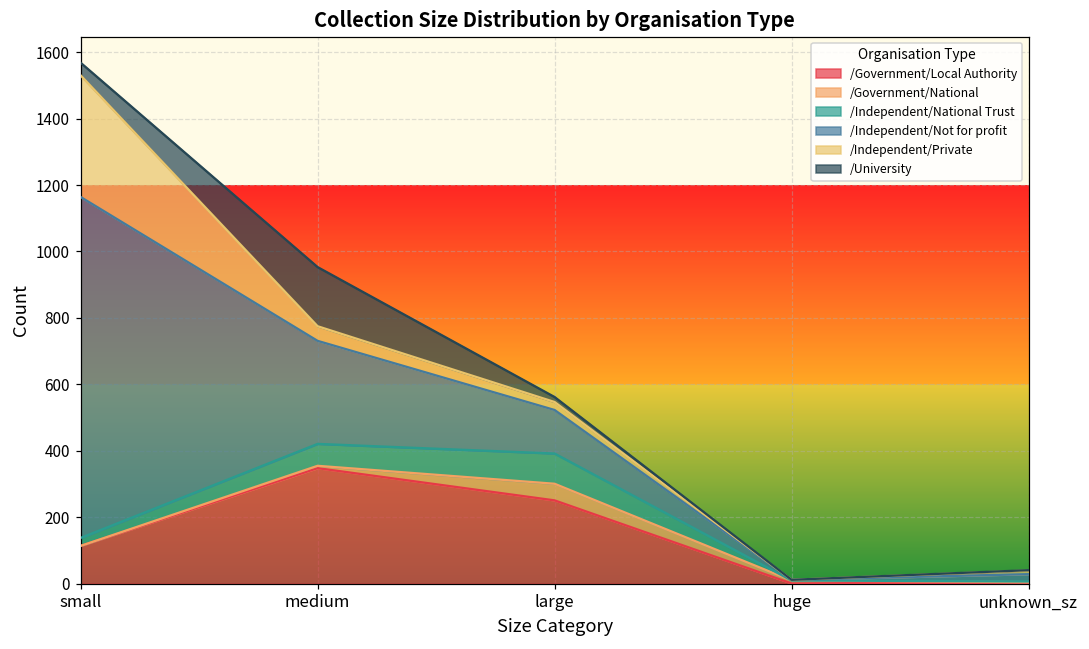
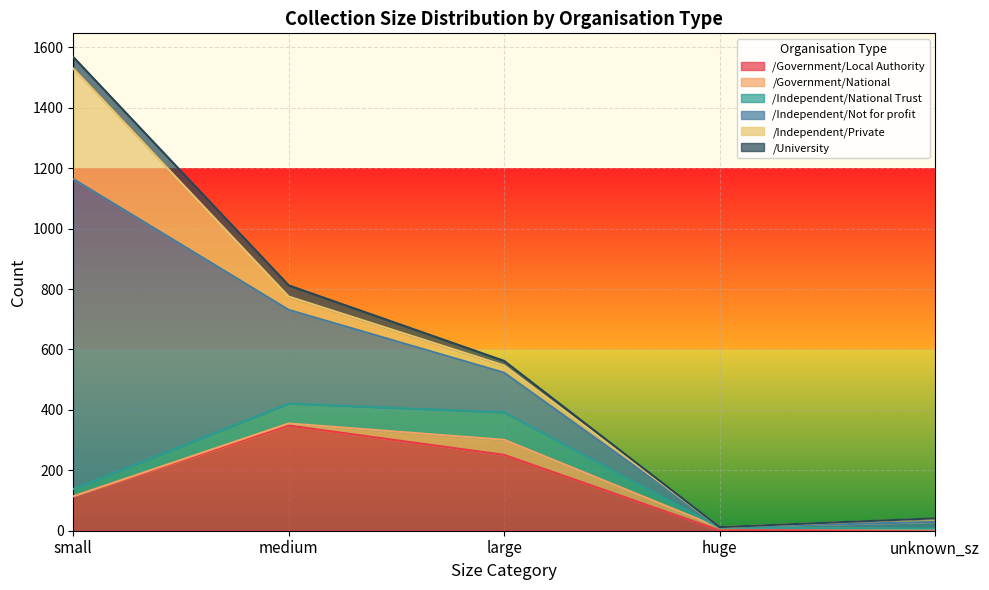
/University, medium: 180 -> 40
